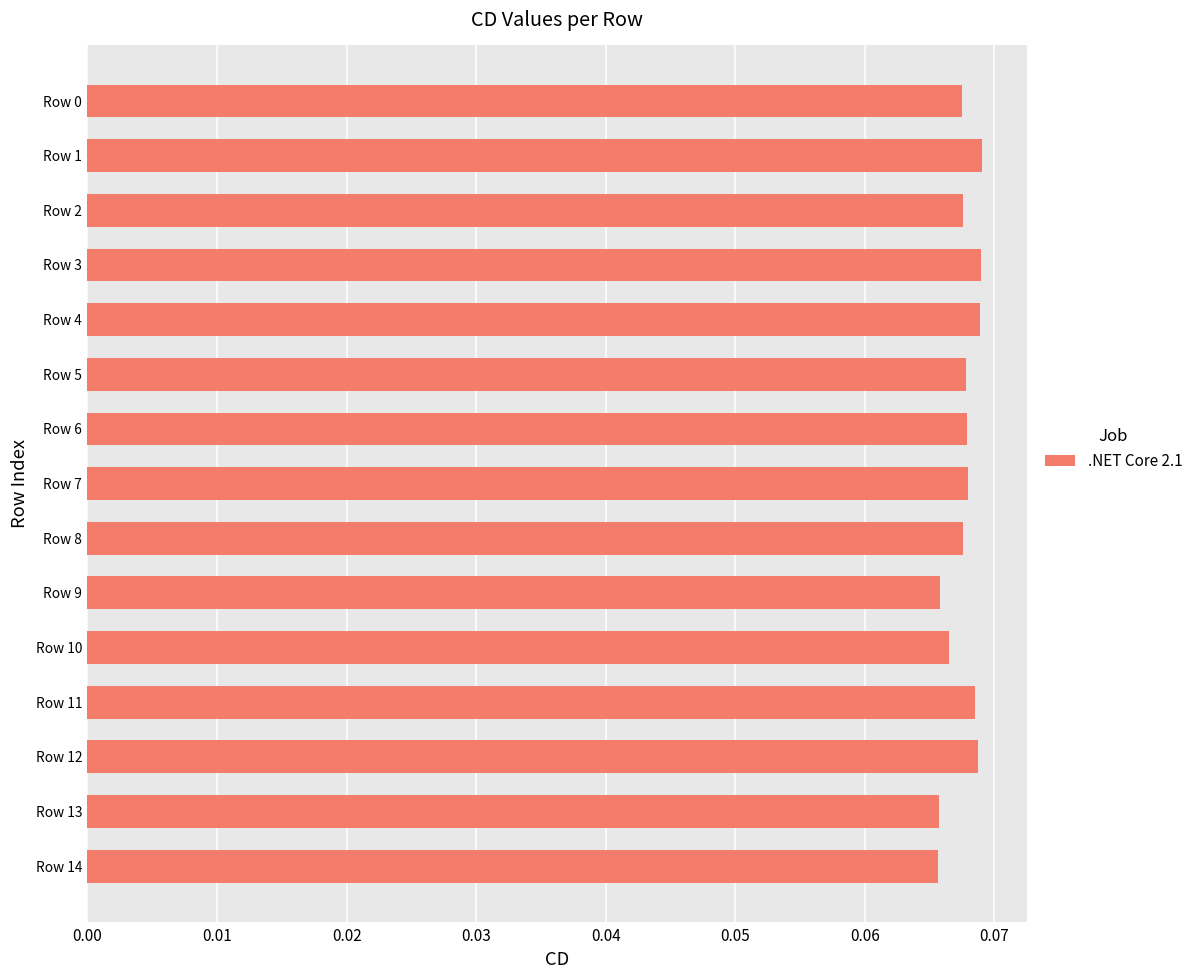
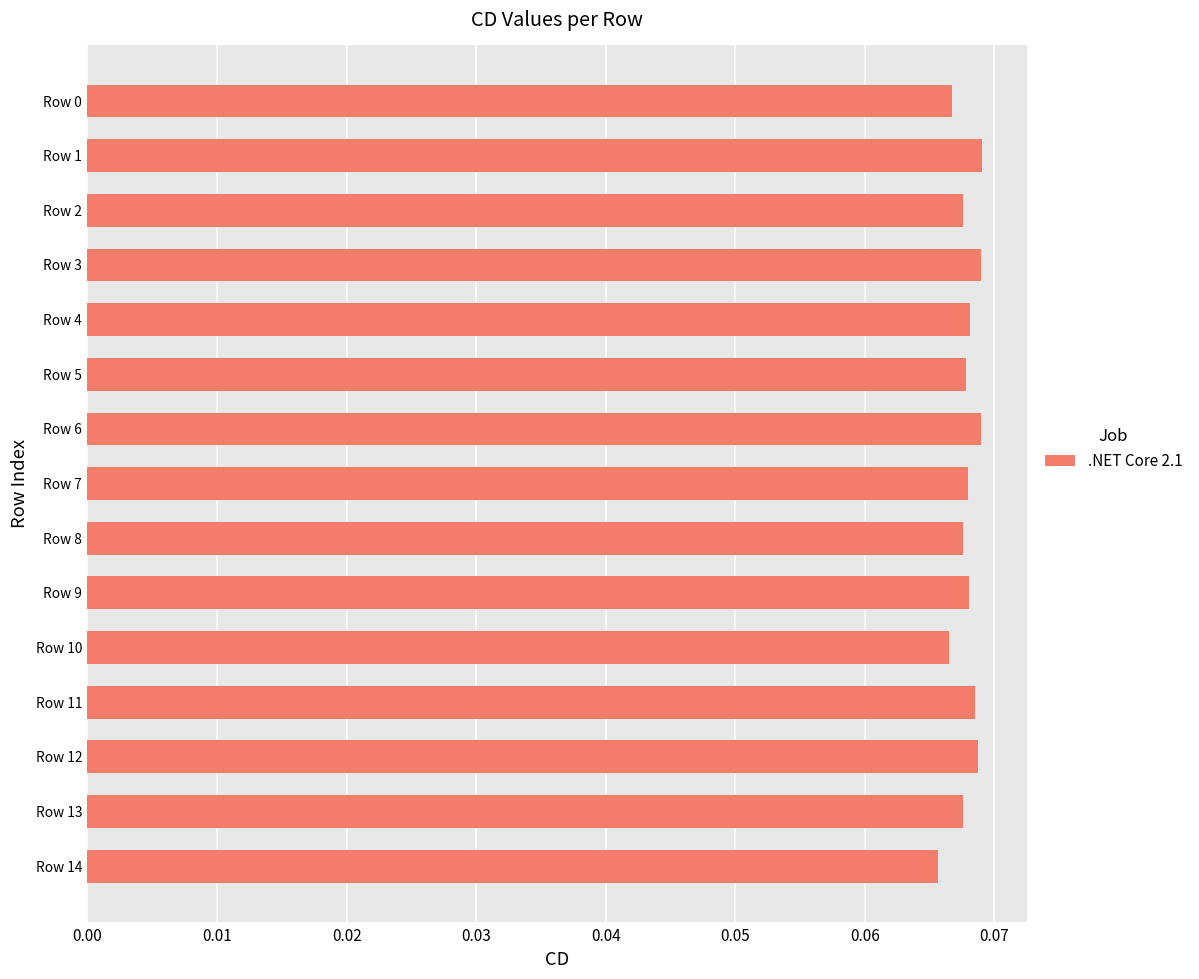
Row 0: 0.0675 -> 0.0667
Row 4: 0.0689 -> 0.0682
Row 6: 0.0679 -> 0.0690
Row 9: 0.0658 -> 0.0680
Row 13: 0.0657 -> 0.0676
